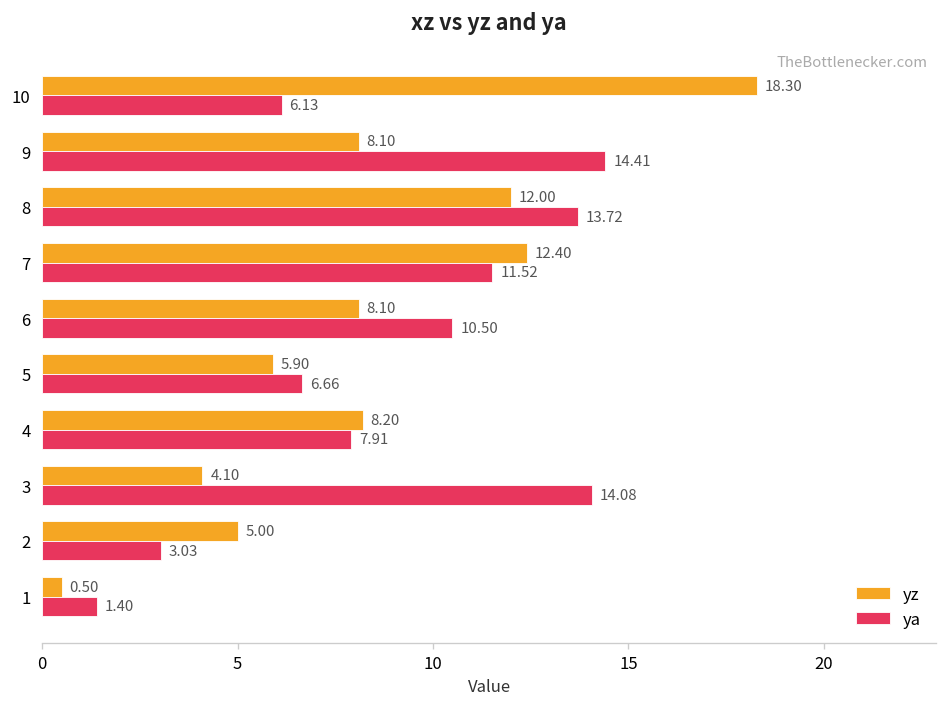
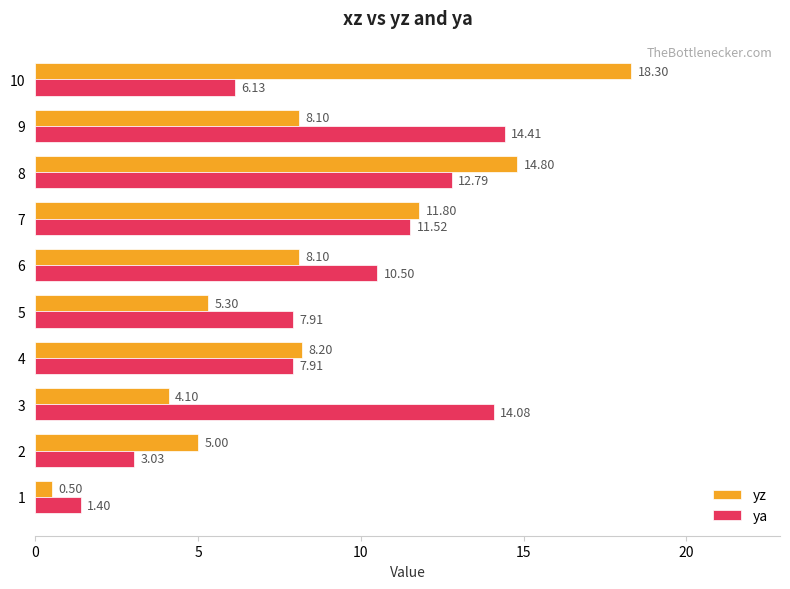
yz, 8: 12.00 -> 14.80
ya, 8: 13.72 -> 12.79
yz, 7: 12.40 -> 11.80
yz, 5: 5.90 -> 5.30
ya, 5: 6.66 -> 7.91
